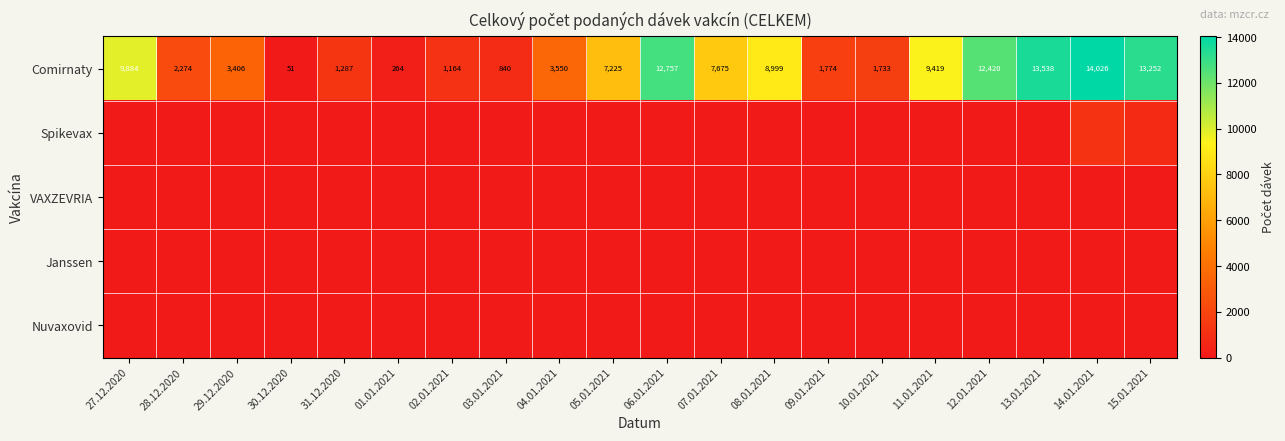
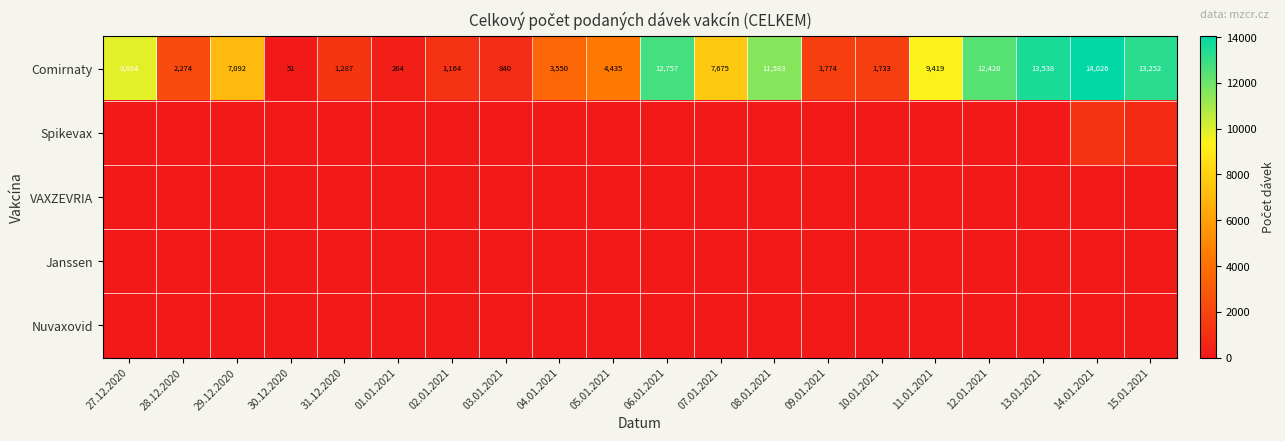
Comirnaty, 29.12.2020: 3,406 -> 7,092
Comirnaty, 05.01.2021: 7,225 -> 4,435
Comirnaty, 08.01.2021: 8,999 -> 11,583
